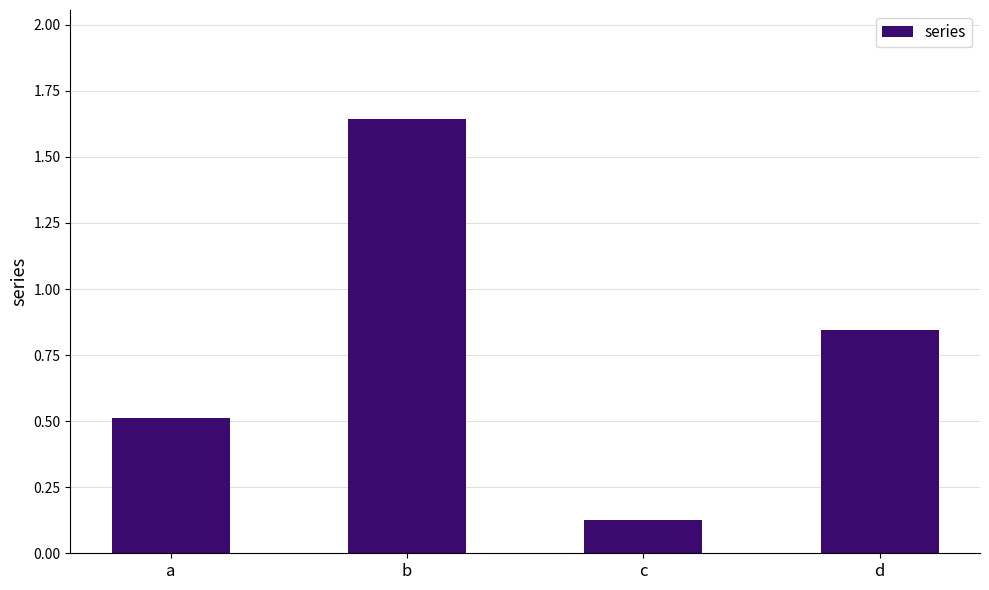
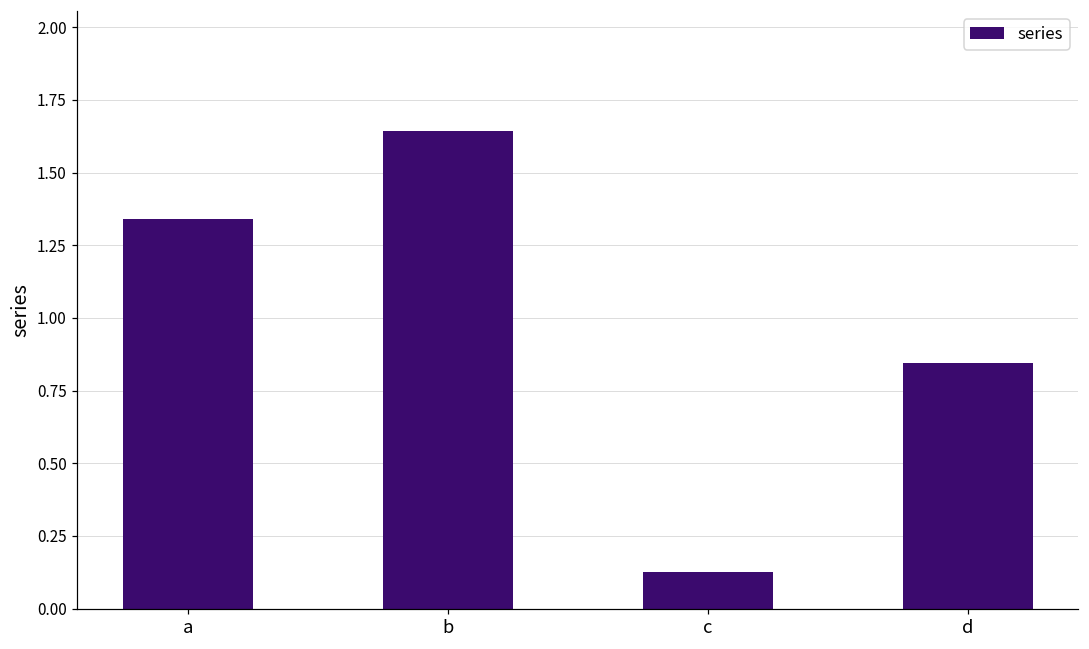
a: 0.51 -> 1.34
